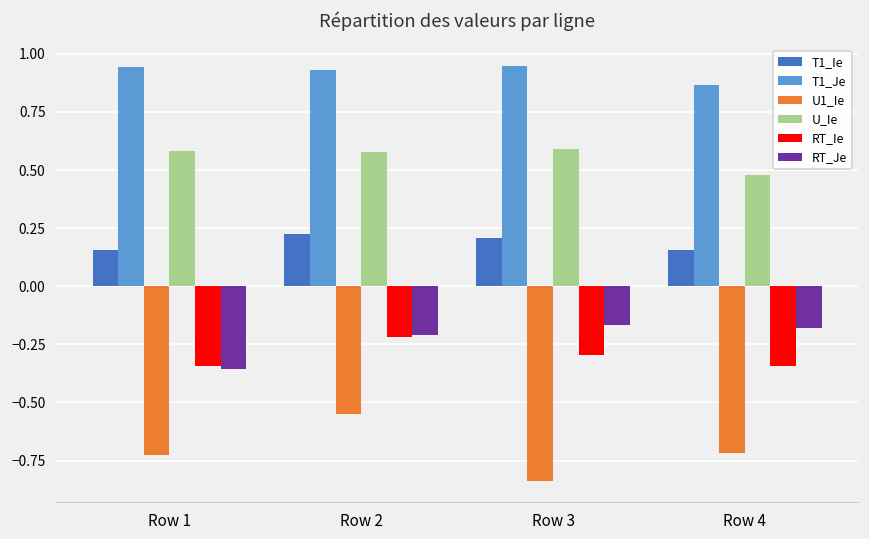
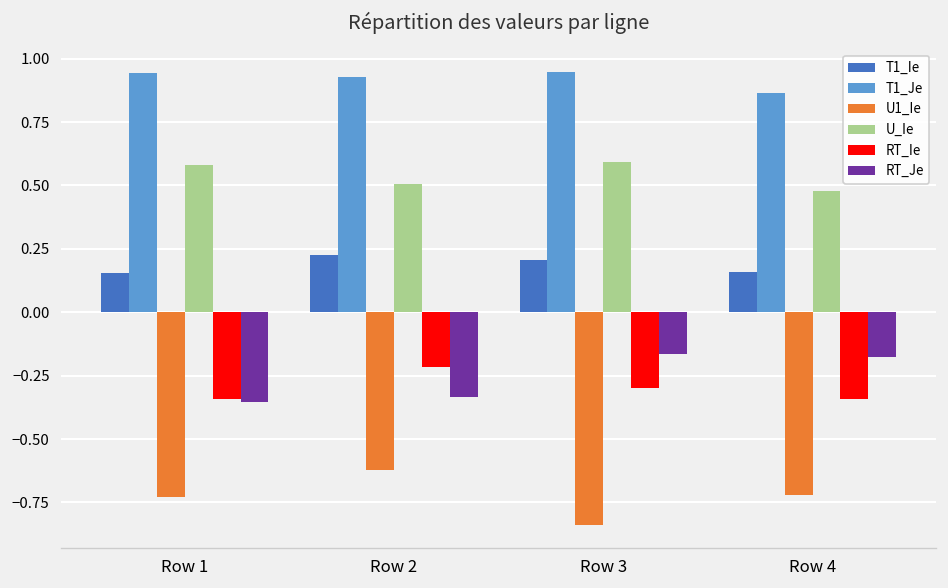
U1_Ie, Row 2: -0.55 -> -0.62
U_Ie, Row 2: 0.58 -> 0.51
RT_Je, Row 2: -0.21 -> -0.33
